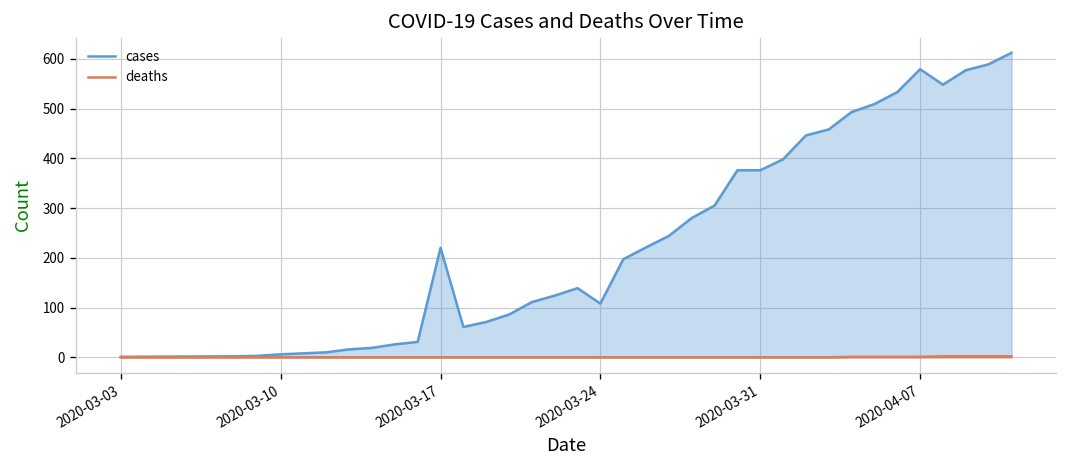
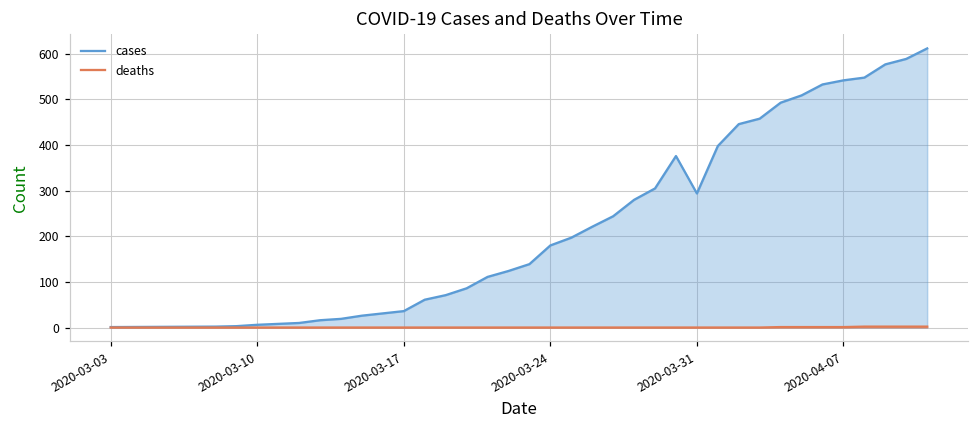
cases, 2020-03-17: 220 -> 40
cases, 2020-03-24: 110 -> 180
cases, 2020-03-31: 380 -> 290
cases, 2020-04-07: 580 -> 540
